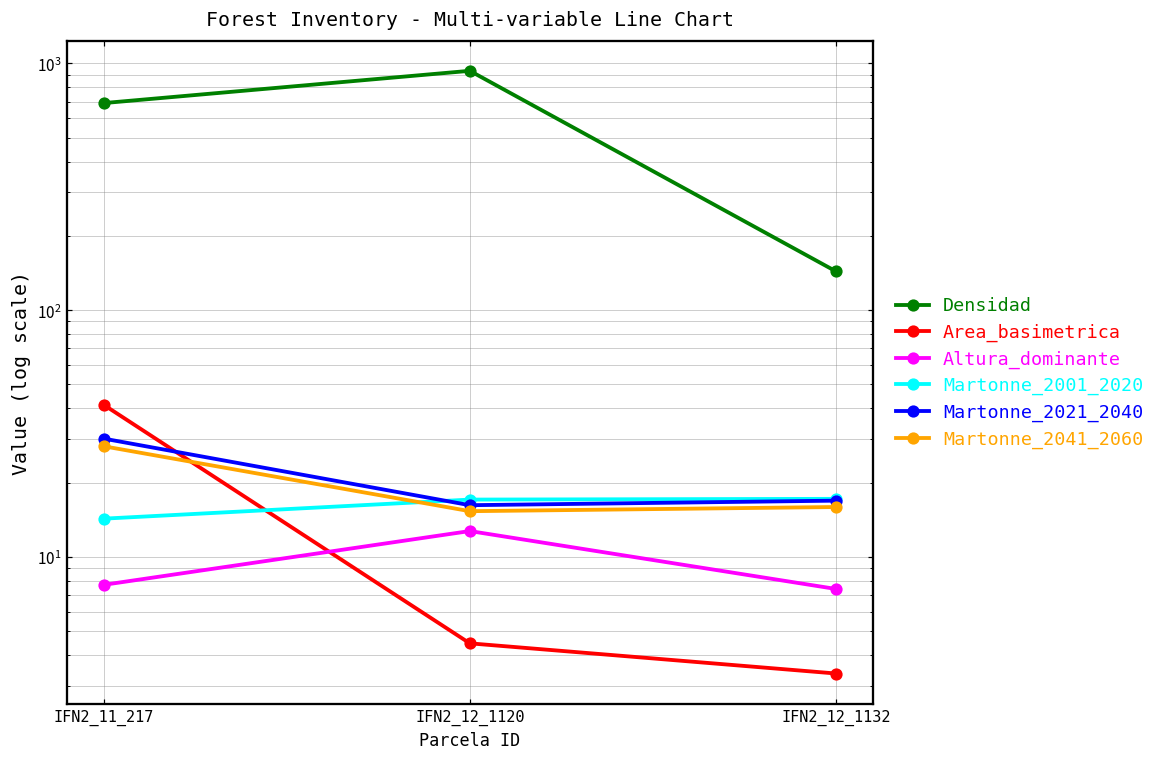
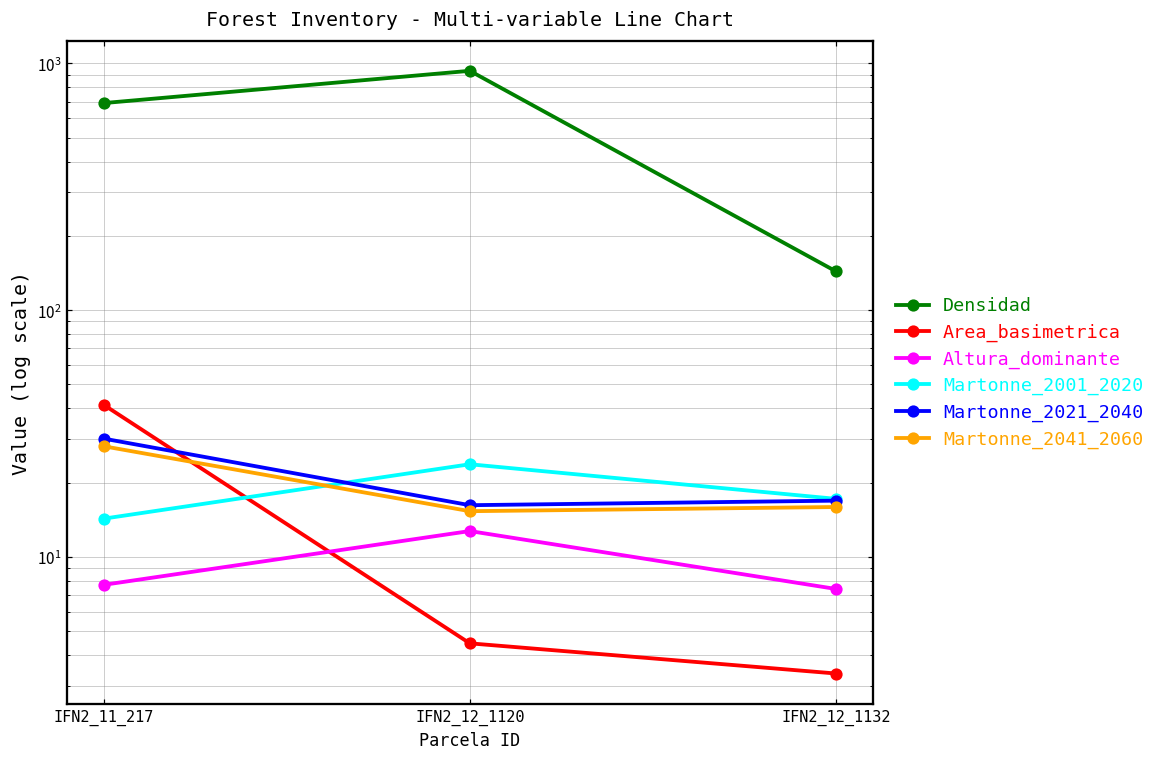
Martonne_2001_2020, IFN2_12_1120: 17 -> 24
